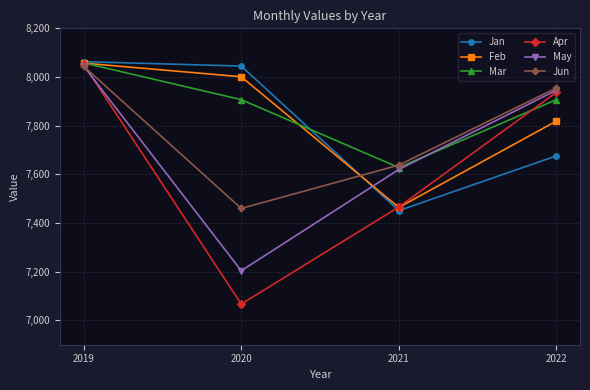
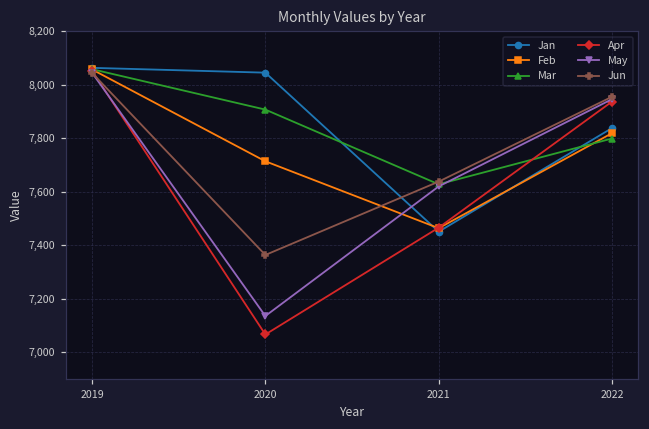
Feb, 2020: 8,000 -> 7,710
May, 2020: 7,200 -> 7,140
Jun, 2020: 7,460 -> 7,360
Jan, 2022: 7,680 -> 7,840
Mar, 2022: 7,910 -> 7,800
